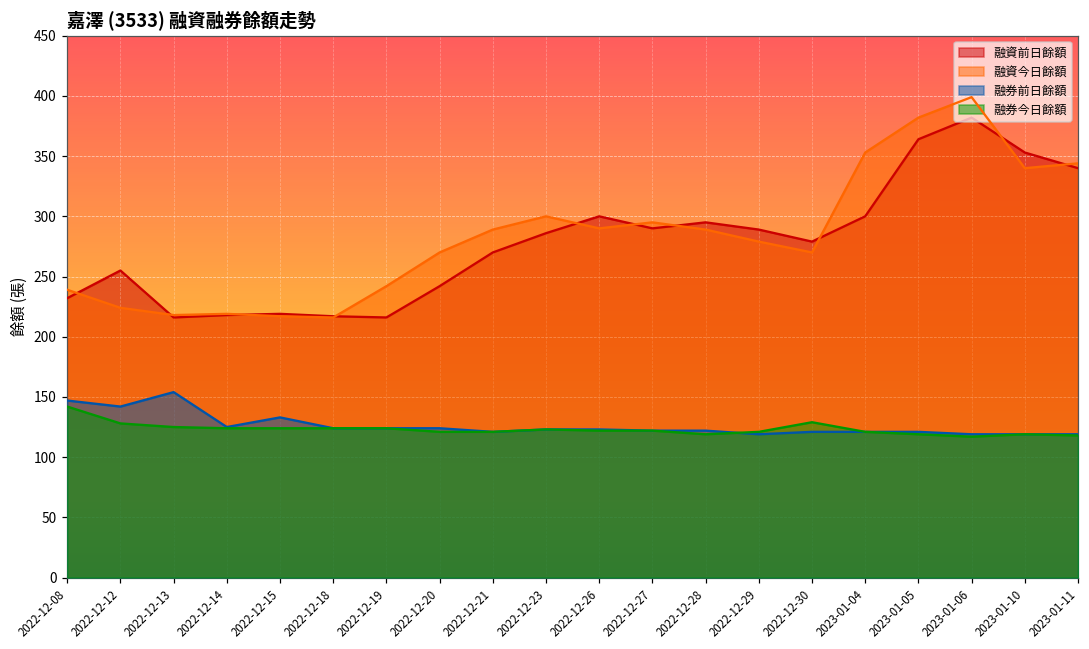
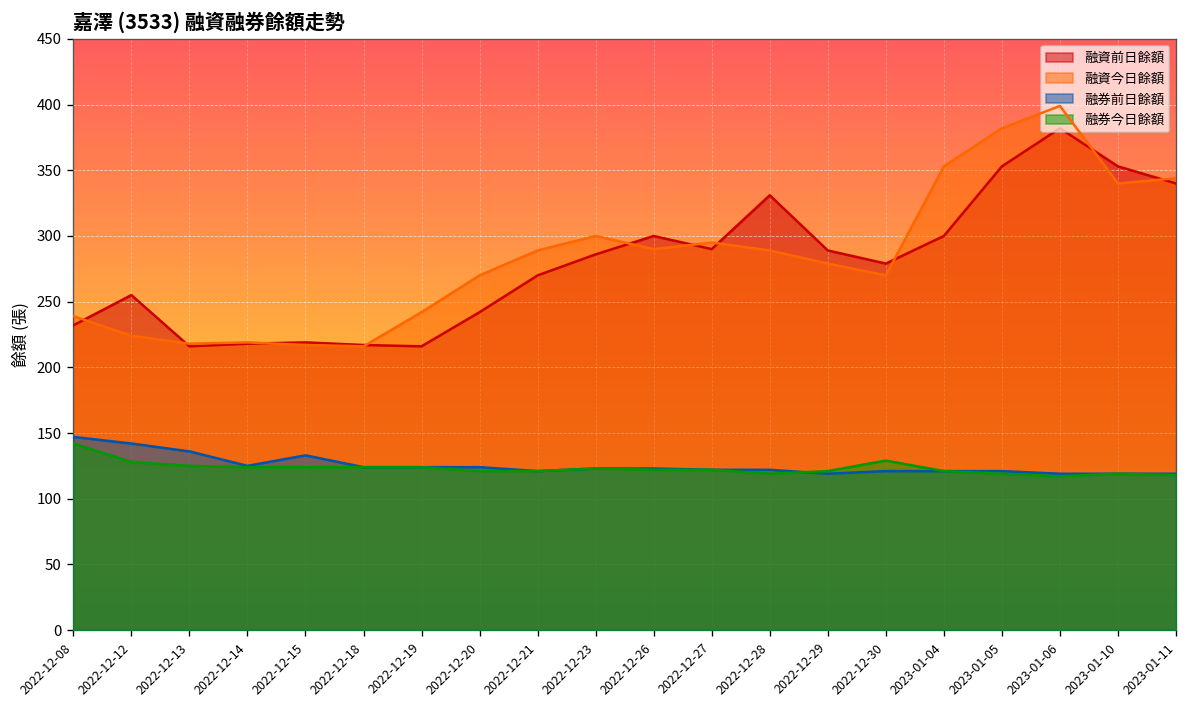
融券前日餘額, 2022-12-13: 154 -> 136
融資前日餘額, 2022-12-28: 295 -> 331
融資前日餘額, 2023-01-05: 364 -> 353
